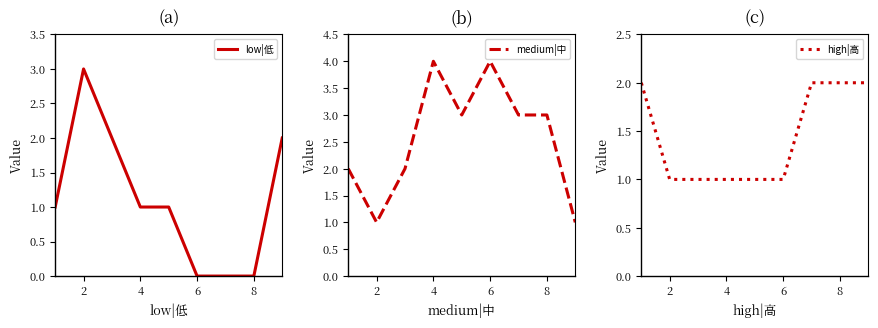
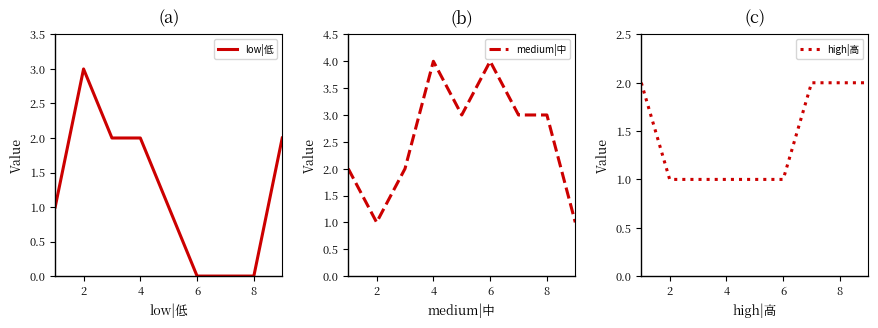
(a), 4: 1 -> 2
